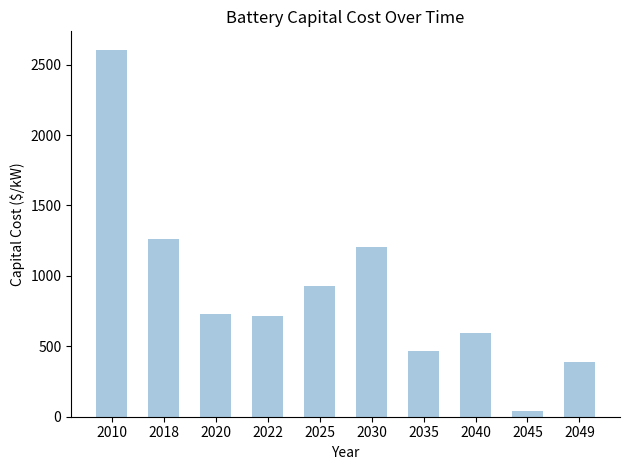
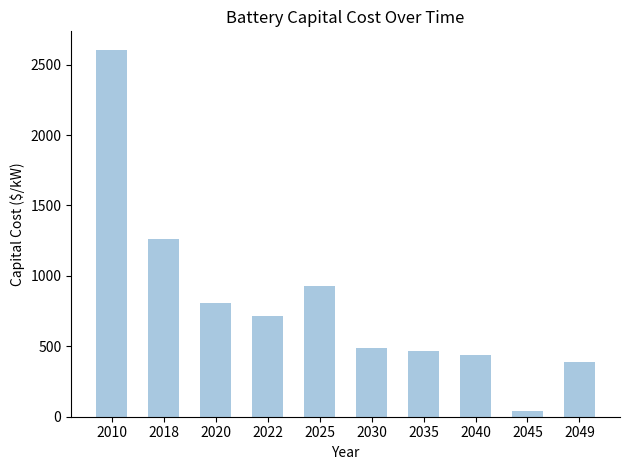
2020: 730 -> 810
2030: 1210 -> 490
2040: 590 -> 440
